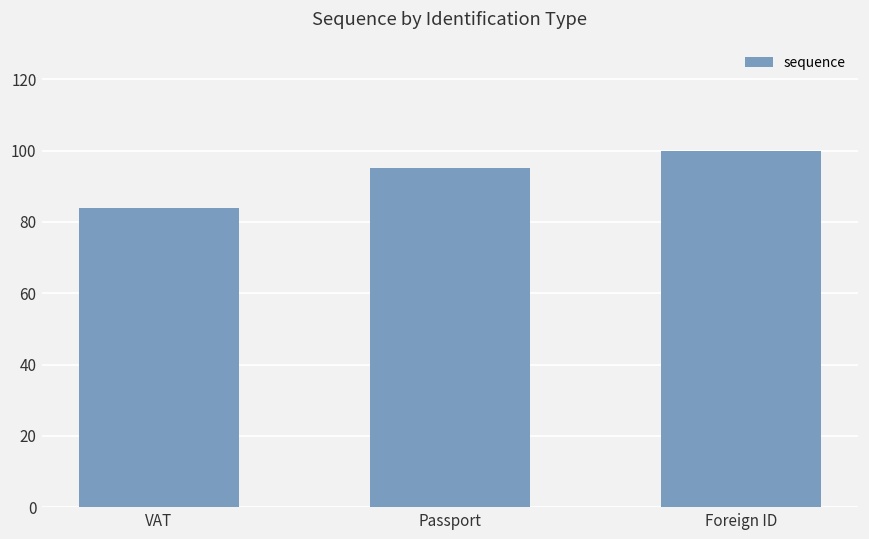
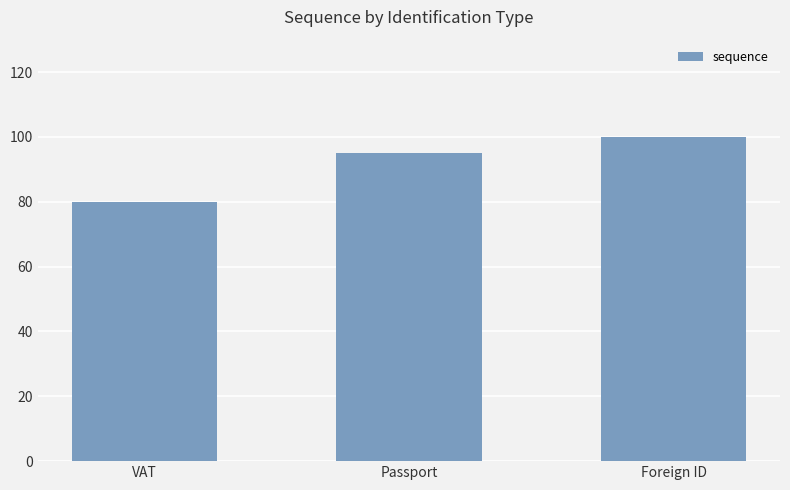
VAT: 84 -> 80
